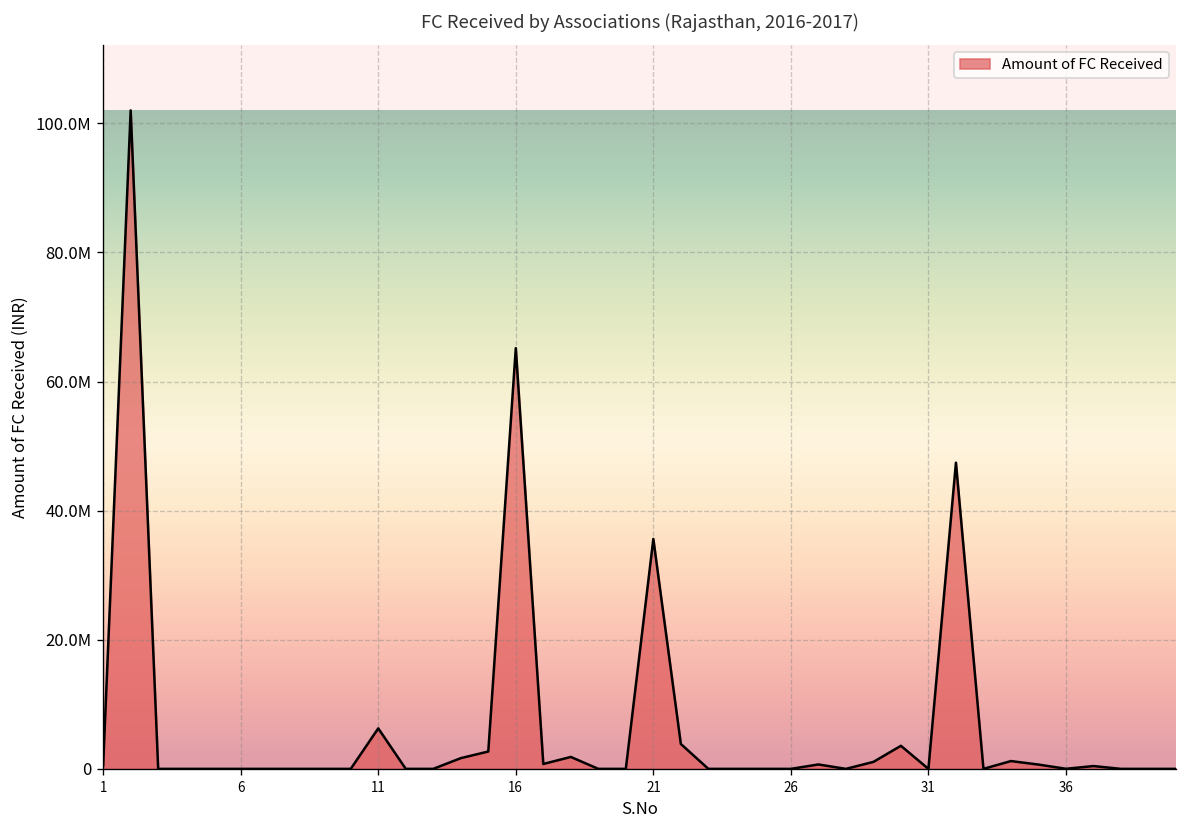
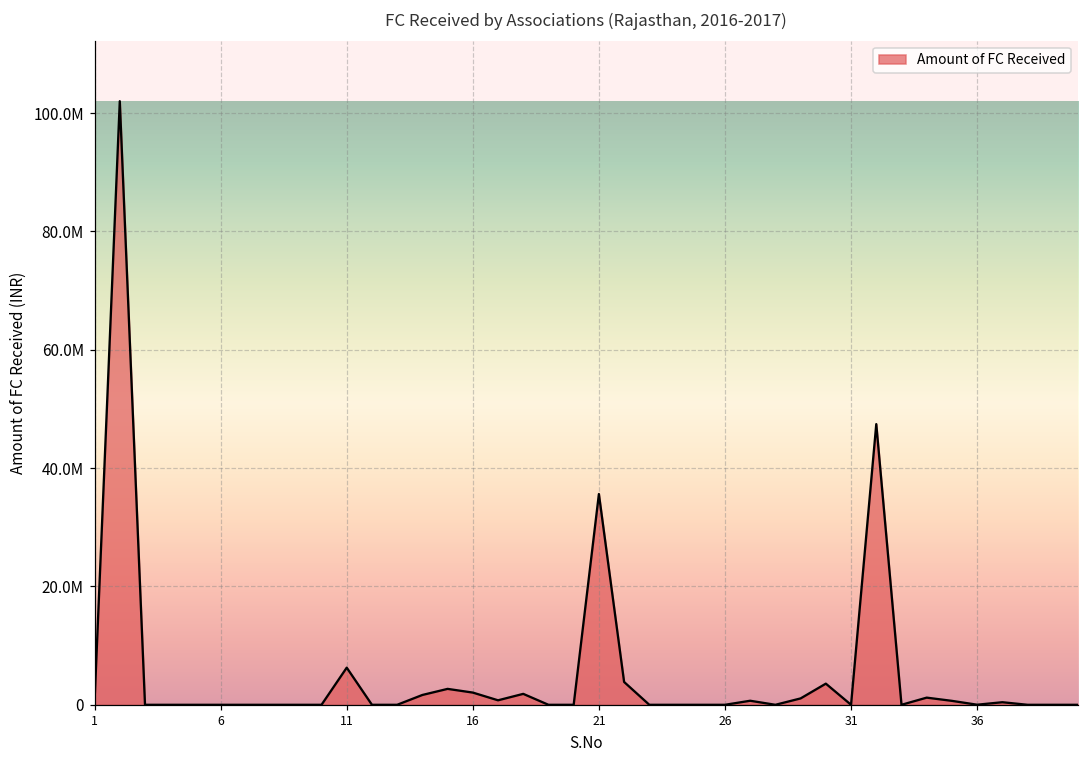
16: 65000000 -> 2000000
